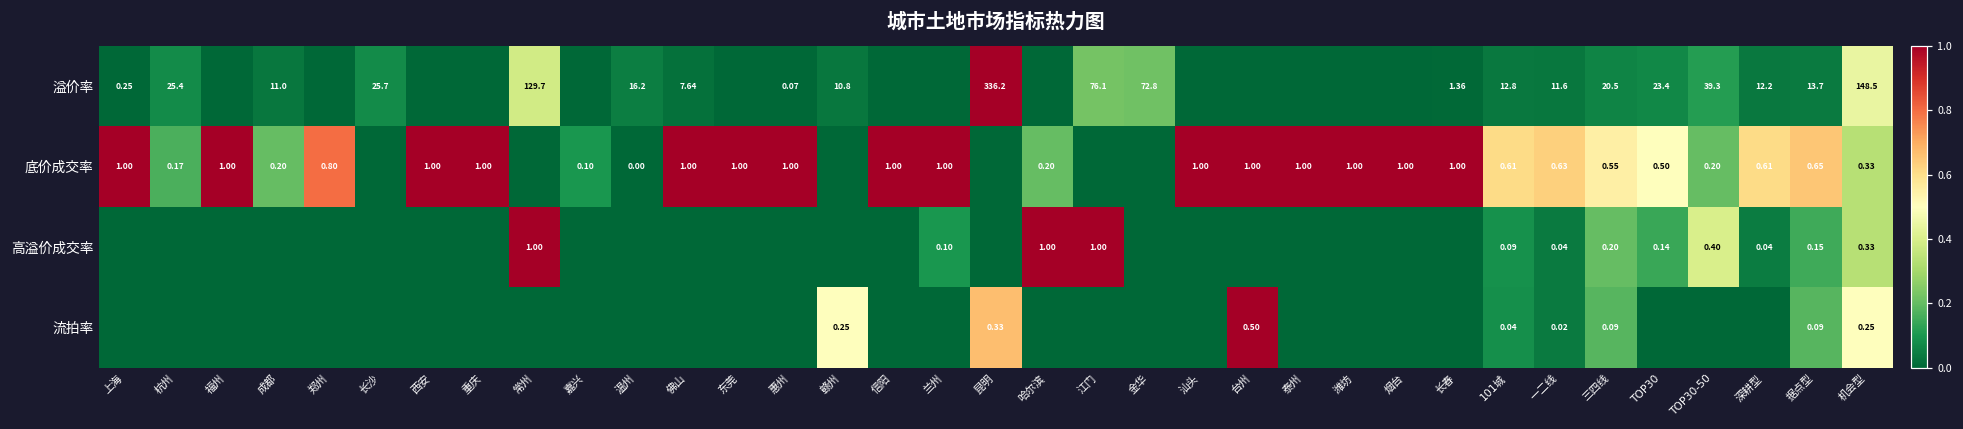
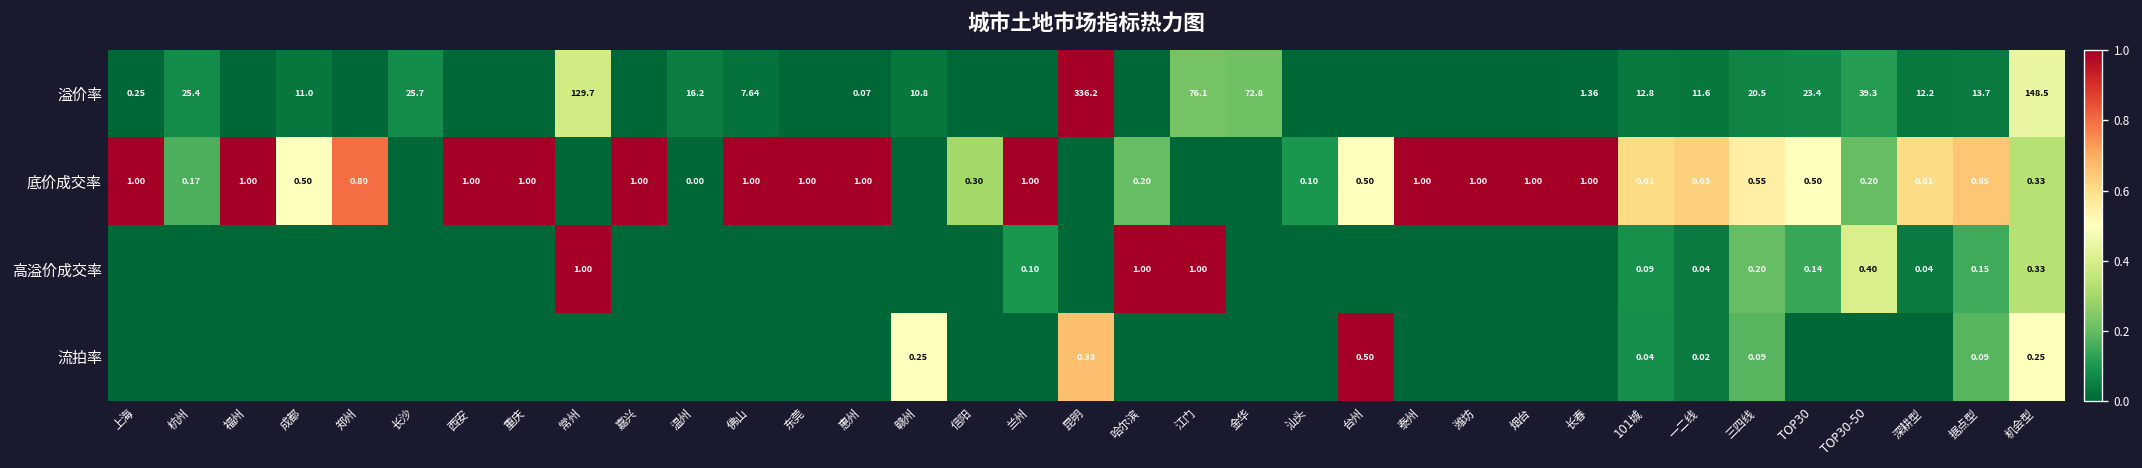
底价成交率, 成都: 0.20 -> 0.50
底价成交率, 嘉兴: 0.10 -> 1.00
底价成交率, 信阳: 1.00 -> 0.30
底价成交率, 汕头: 1.00 -> 0.10
底价成交率, 台州: 1.00 -> 0.50
